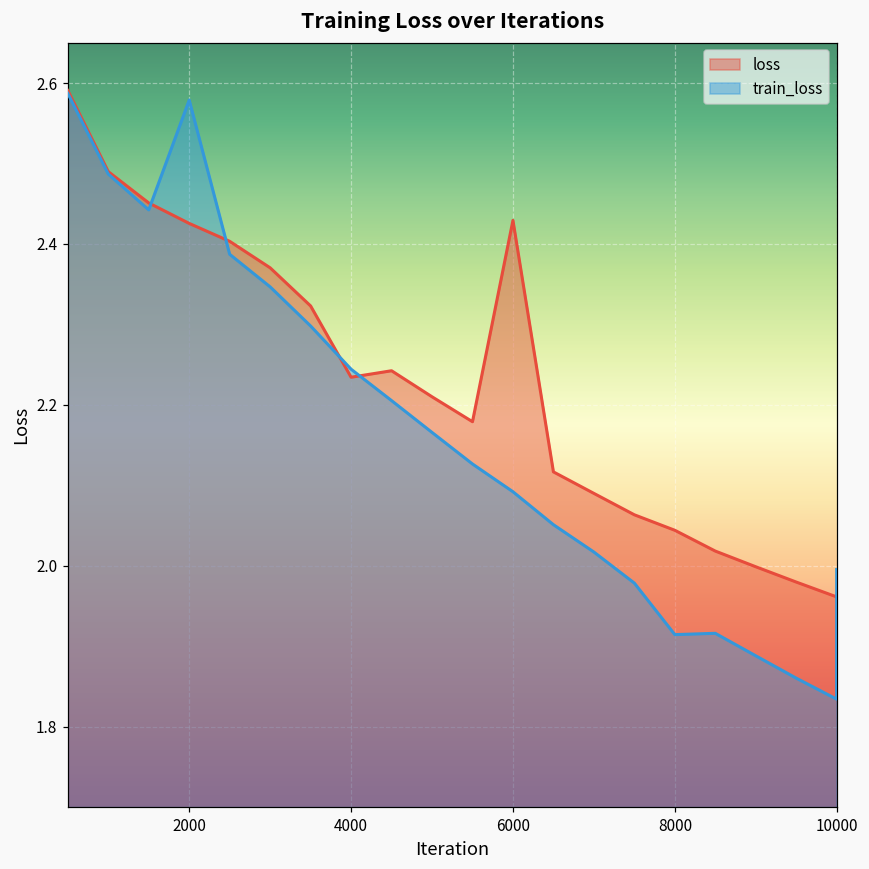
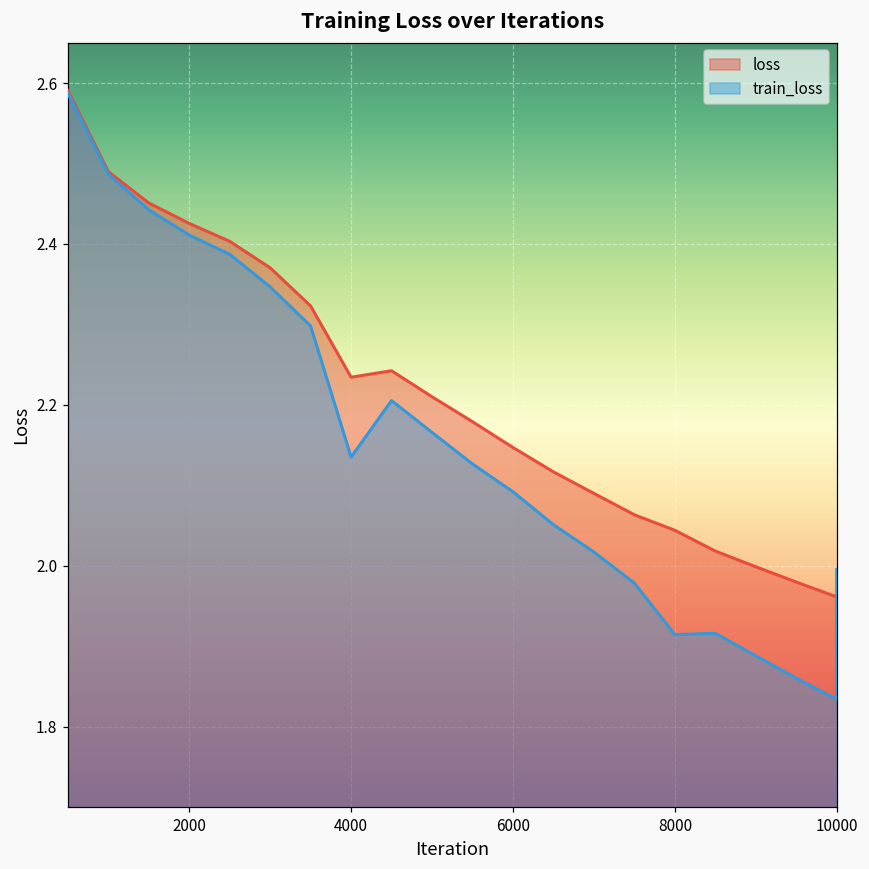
train_loss, 2000: 2.58 -> 2.41
train_loss, 4000: 2.24 -> 2.14
loss, 6000: 2.43 -> 2.15
